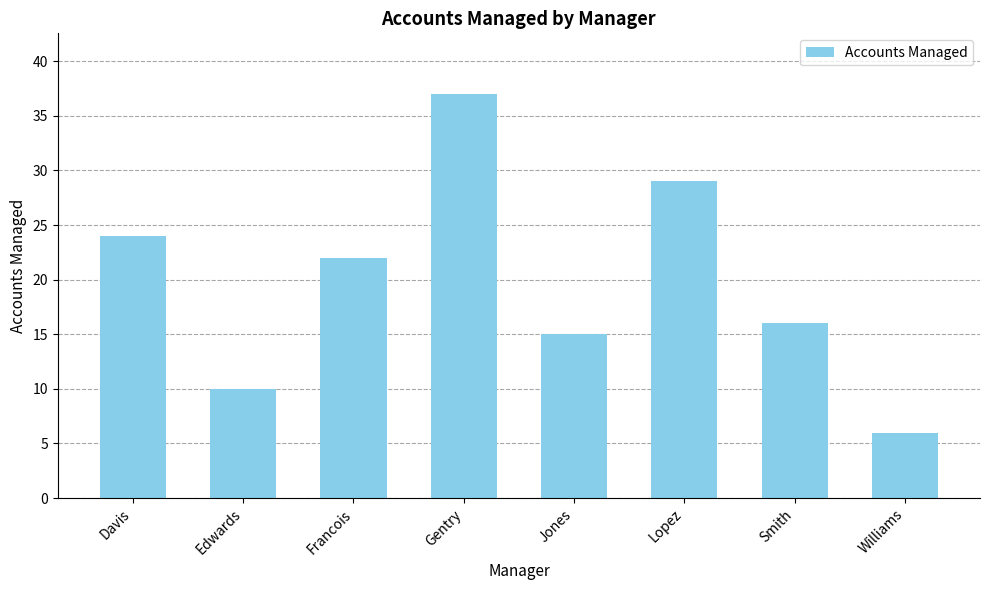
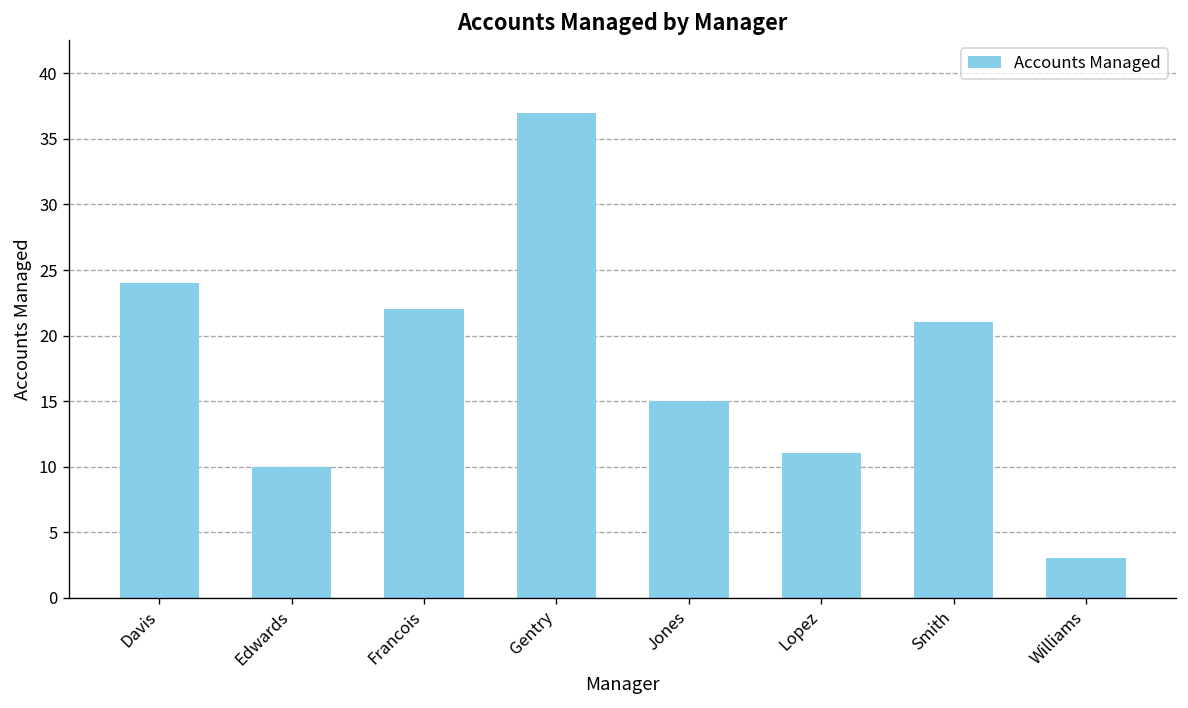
Lopez: 29 -> 11
Smith: 16 -> 21
Williams: 6 -> 3
